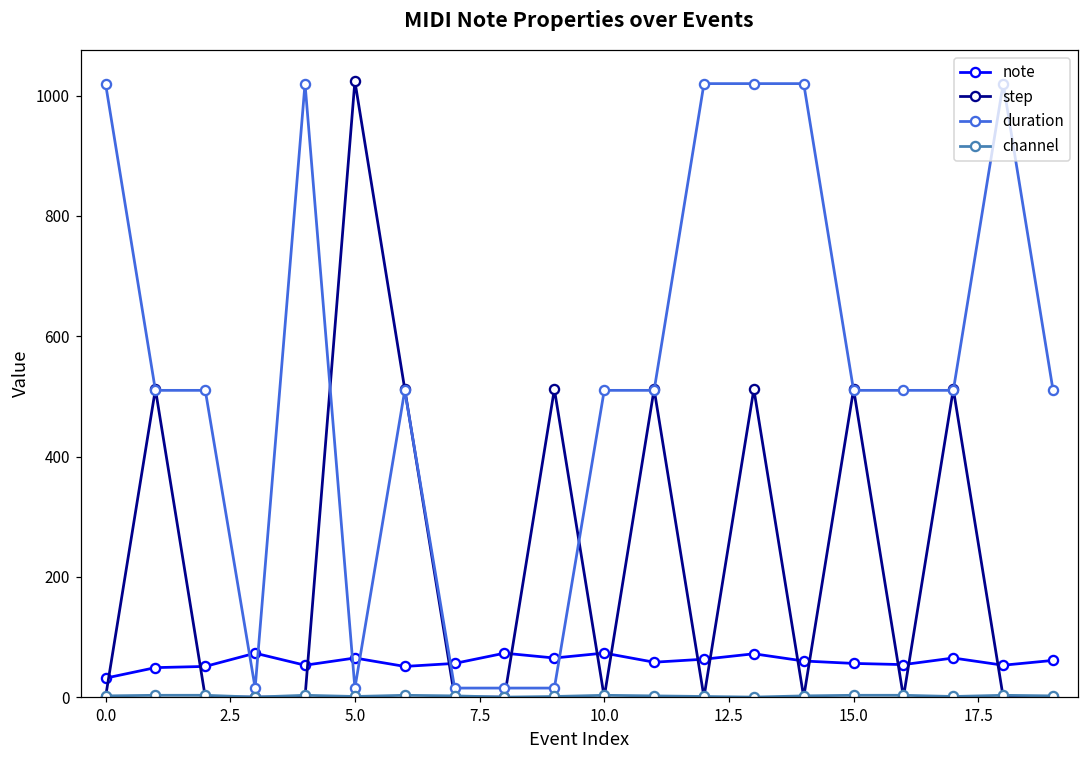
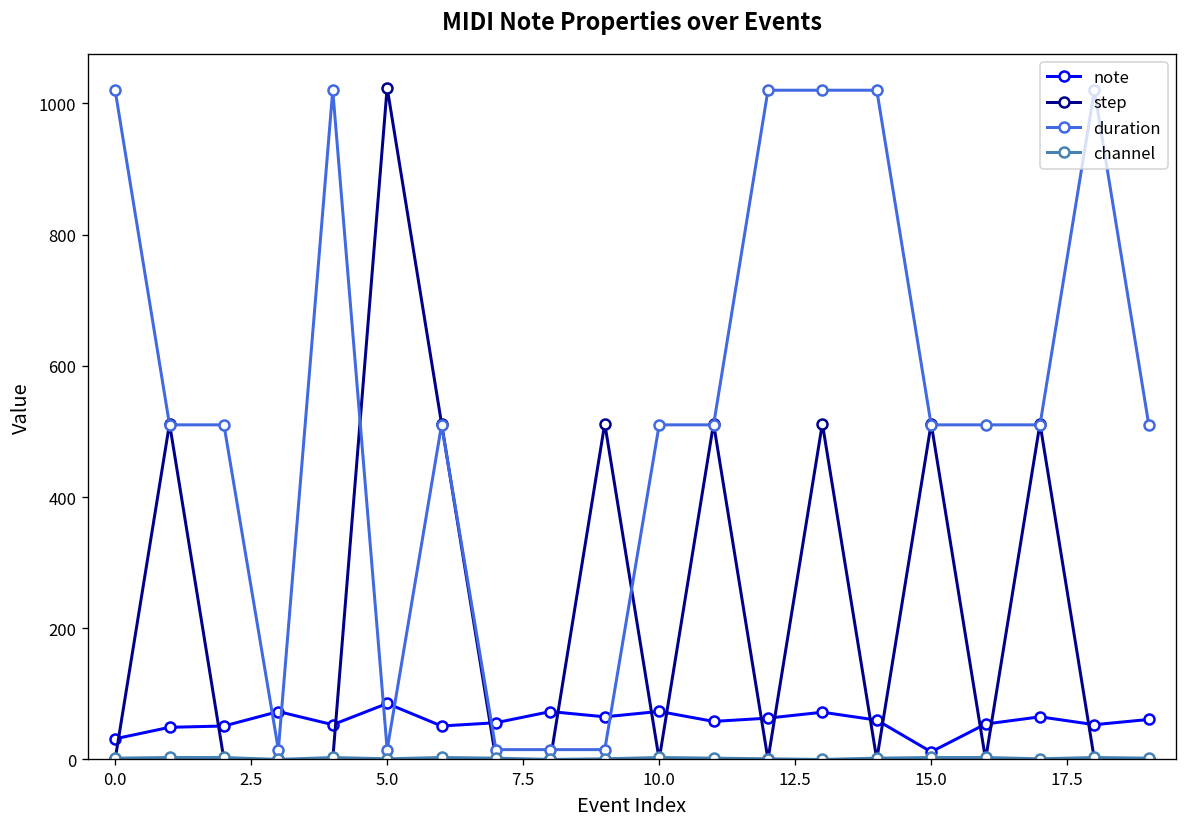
note, 5.0: 70 -> 90
note, 15.0: 60 -> 10
